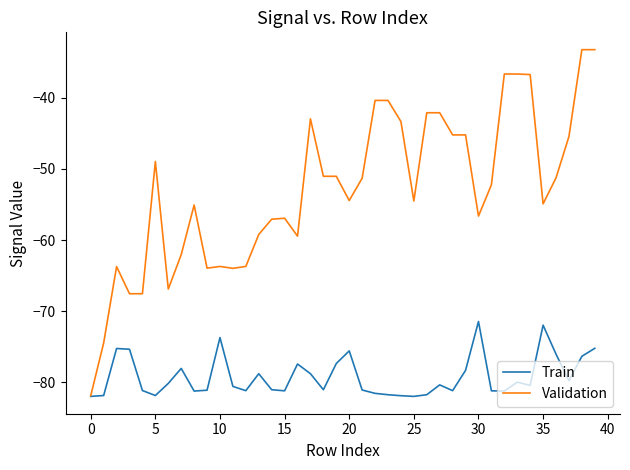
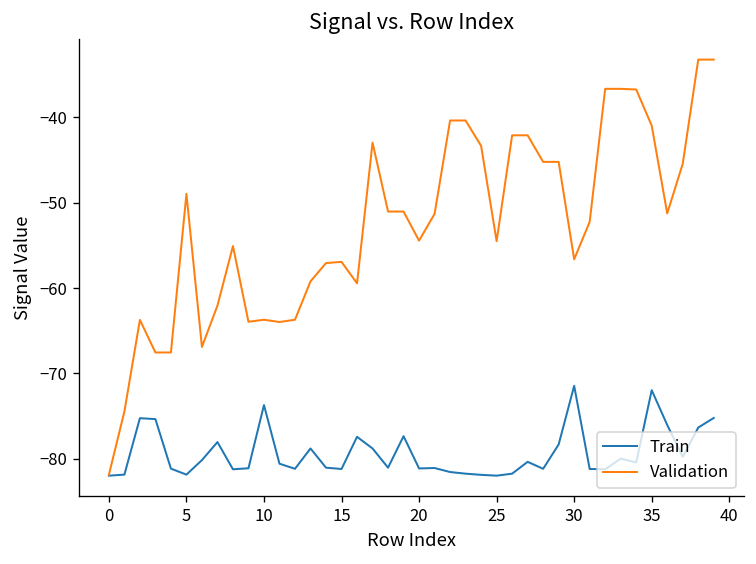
Train, 20: -76 -> -81
Validation, 35: -55 -> -41
